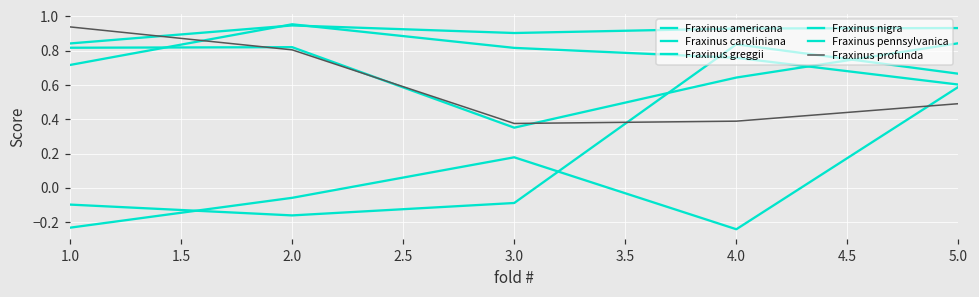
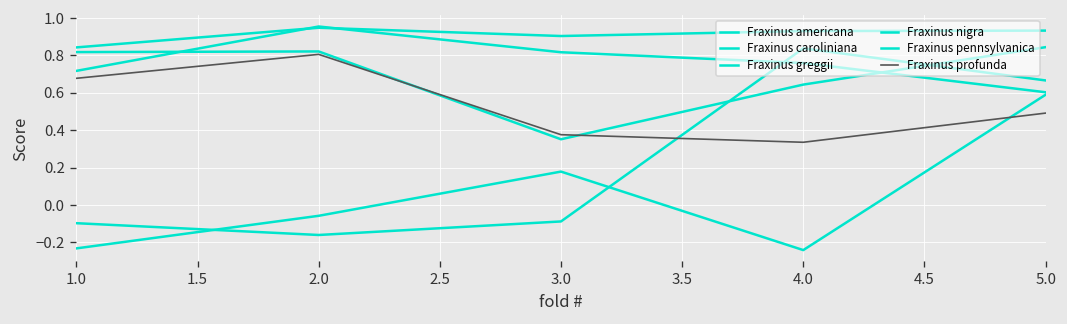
Fraxinus profunda, 1.0: 0.94 -> 0.68
Fraxinus profunda, 4.0: 0.39 -> 0.34
